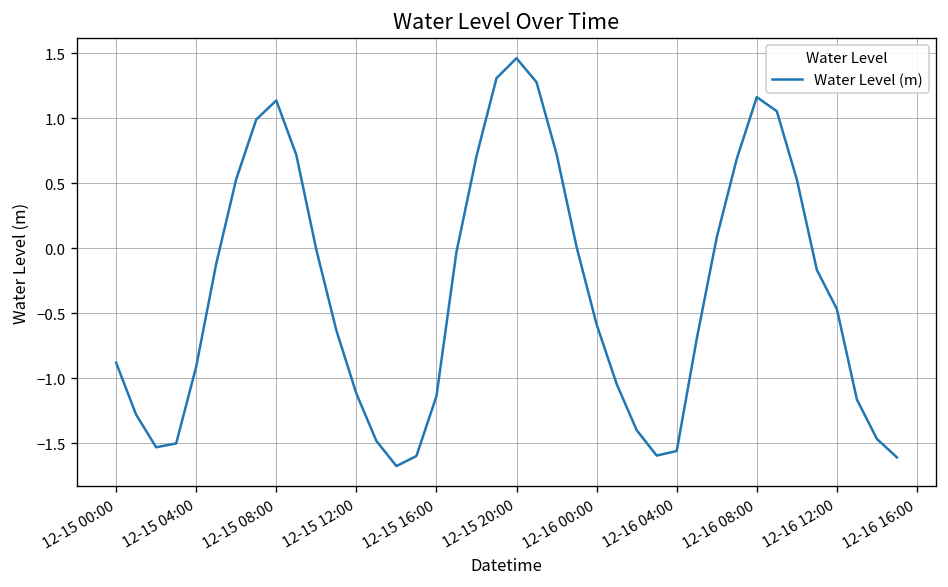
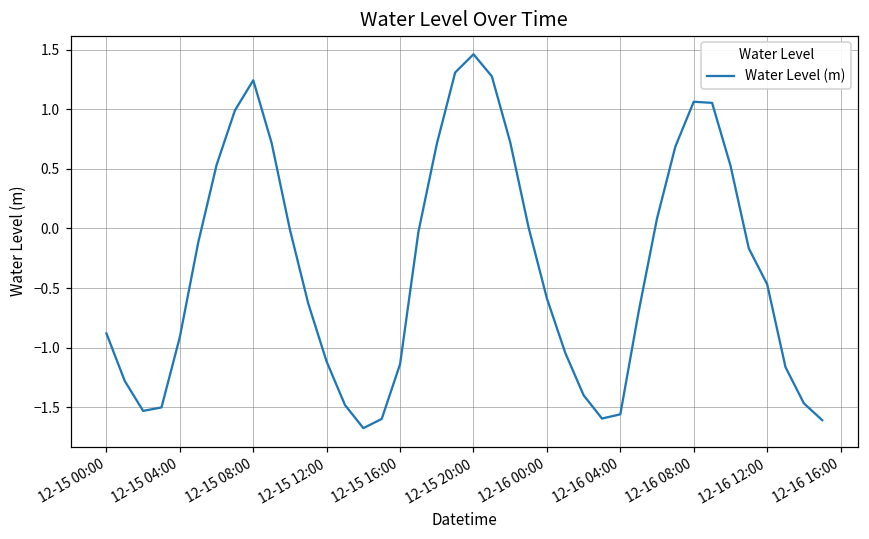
12-15 08:00: 1.14 -> 1.24
12-16 08:00: 1.16 -> 1.06
